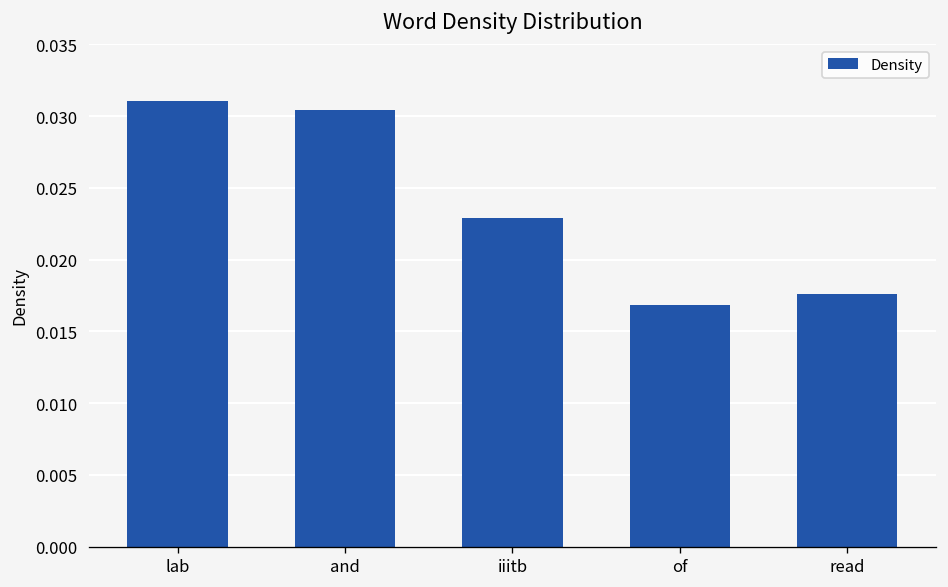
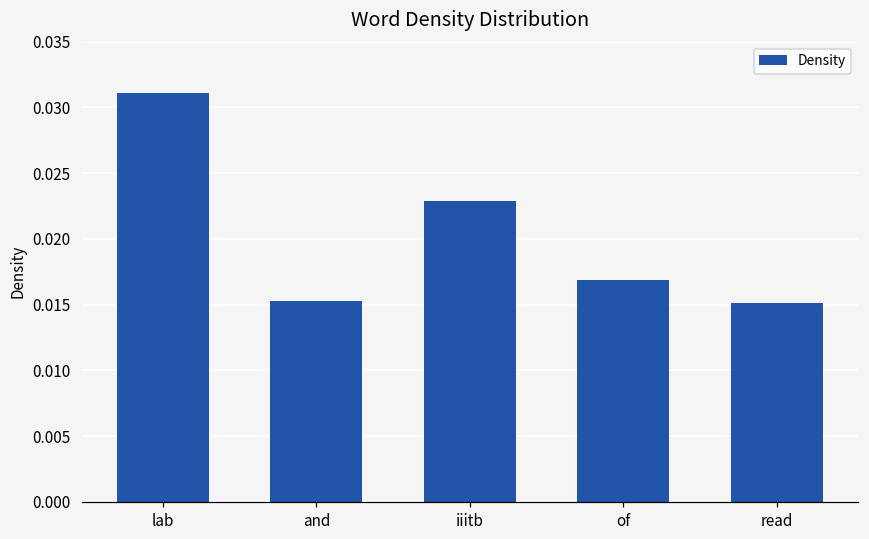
and: 0.0304 -> 0.0153
read: 0.0176 -> 0.0151
